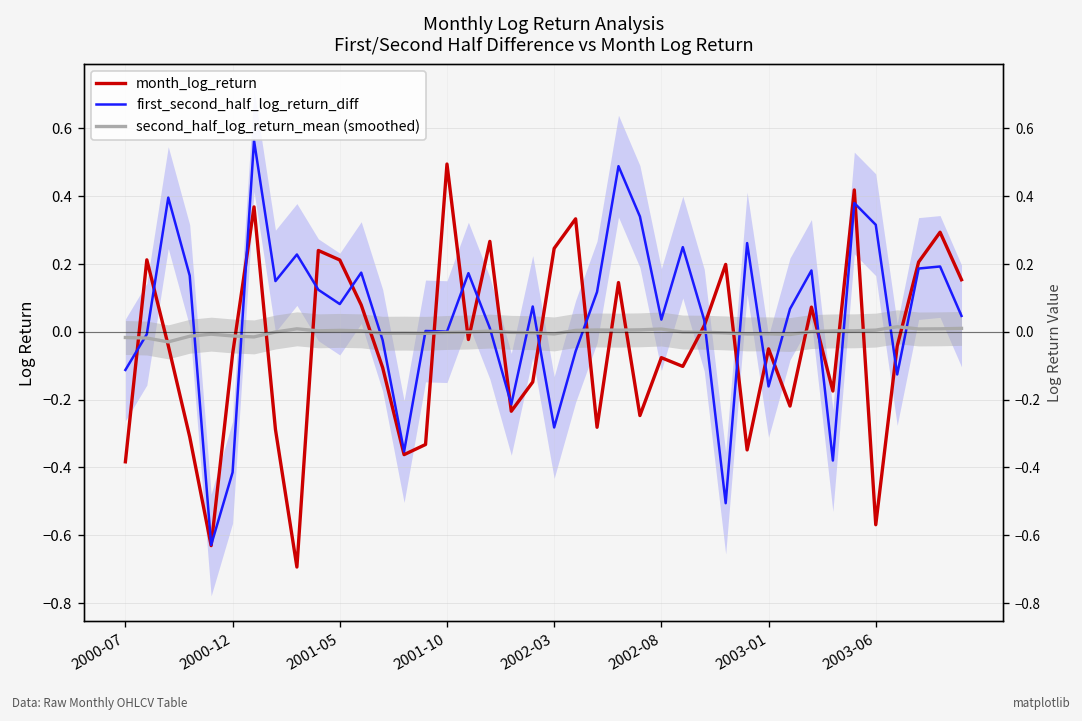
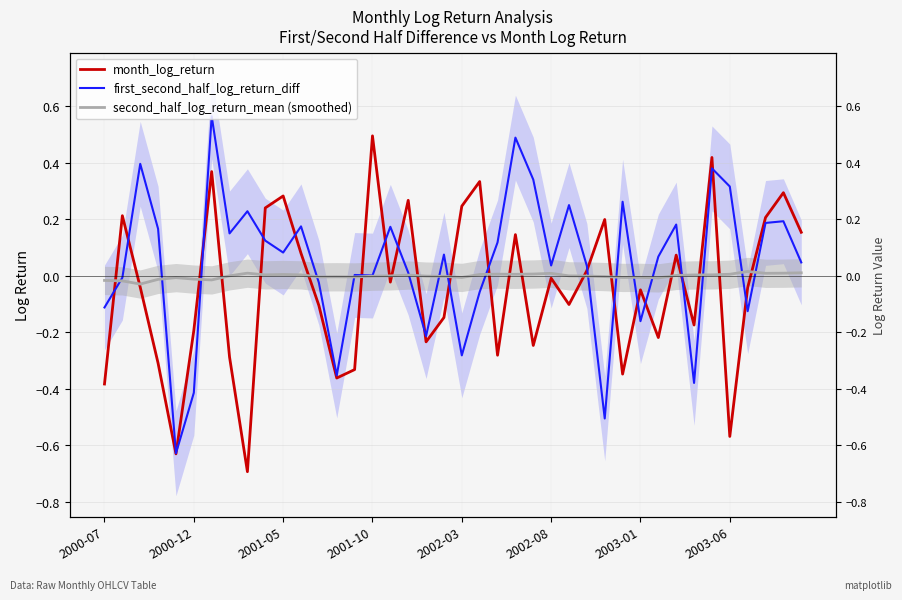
month_log_return, 2000-12: -0.07 -> -0.19
month_log_return, 2001-05: 0.21 -> 0.28
month_log_return, 2002-08: -0.08 -> -0.01
